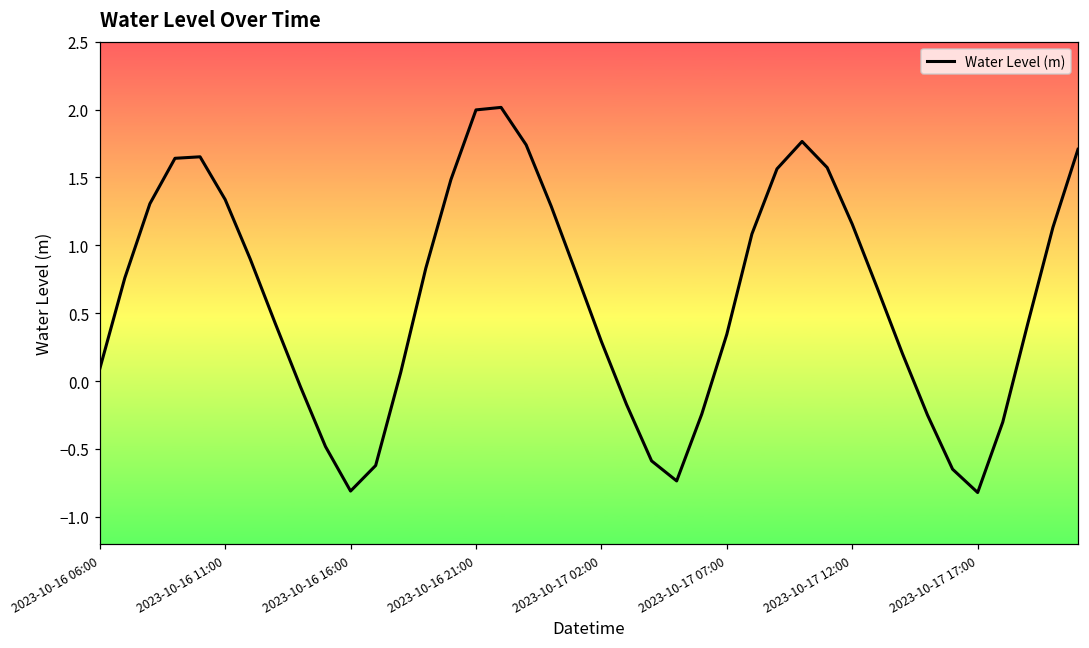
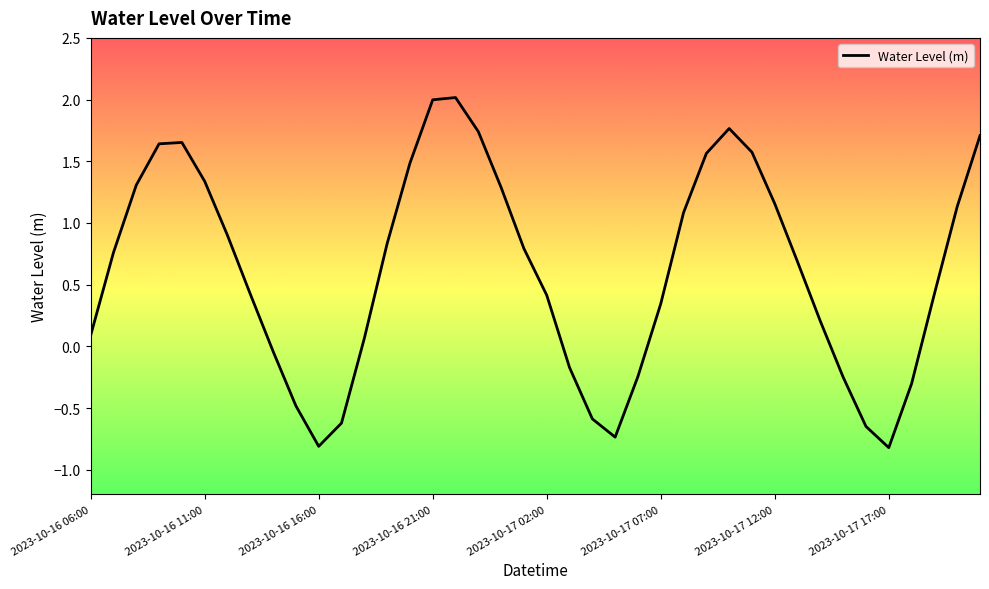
2023-10-17 02:00: 0.29 -> 0.41
